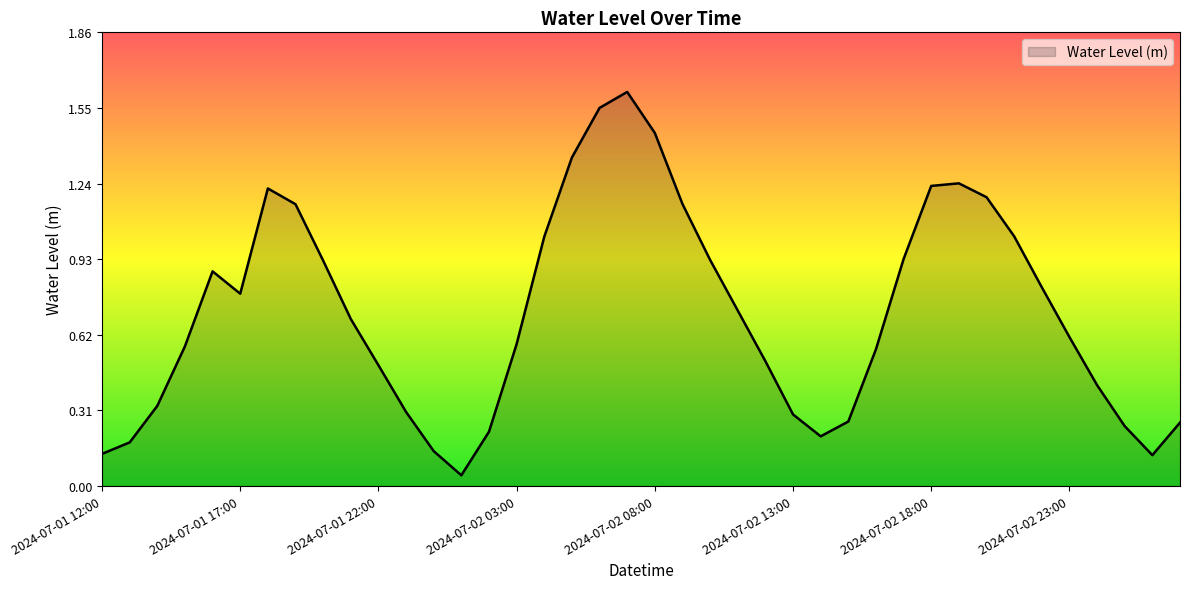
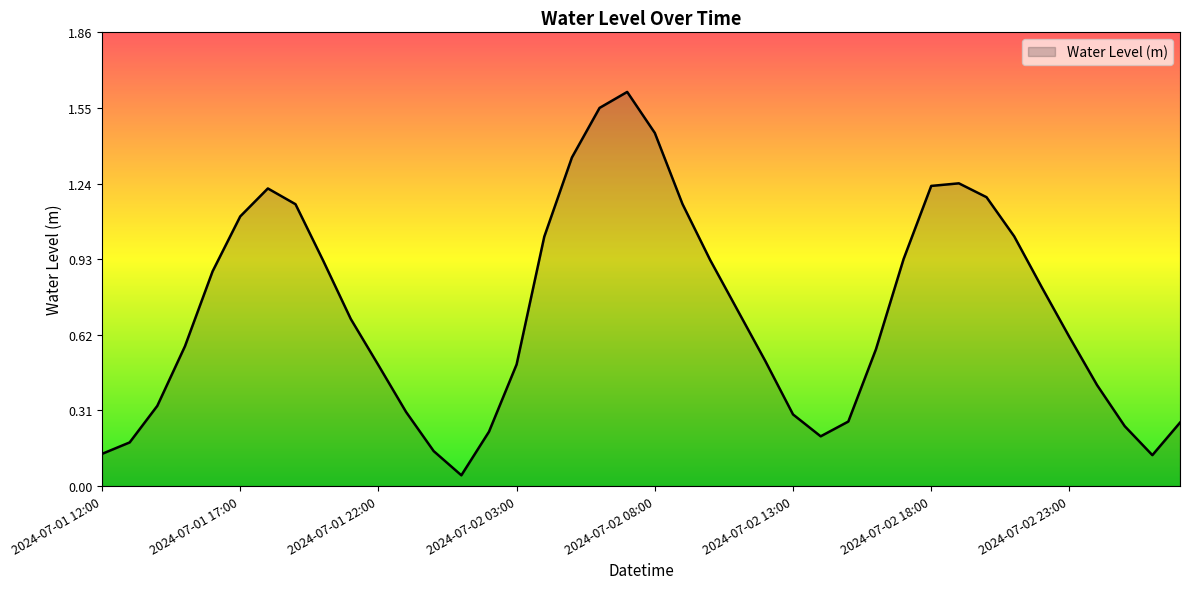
2024-07-01 17:00: 0.79 -> 1.11
2024-07-02 03:00: 0.58 -> 0.50
